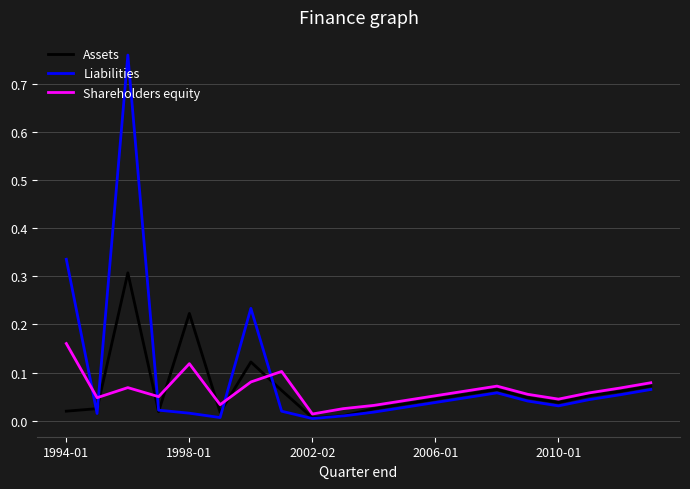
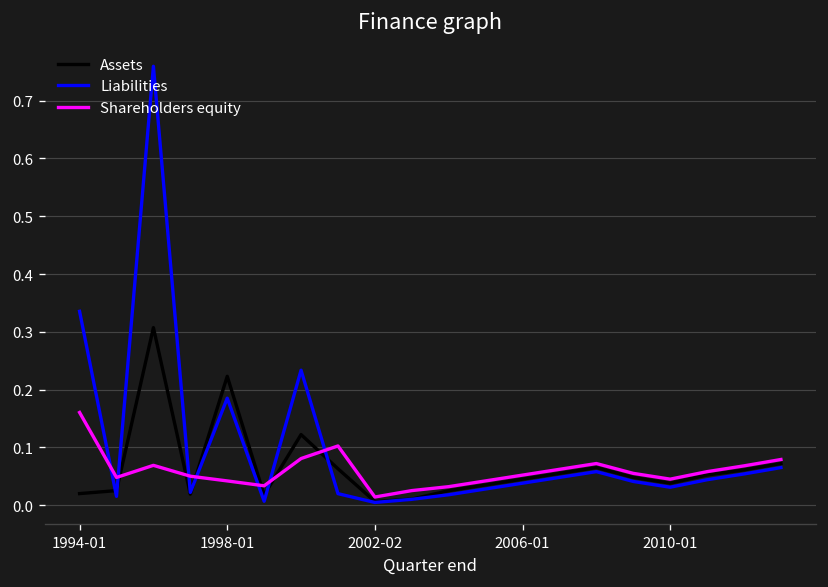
Liabilities, 1998-01: 0.02 -> 0.19
Shareholders equity, 1998-01: 0.12 -> 0.04
